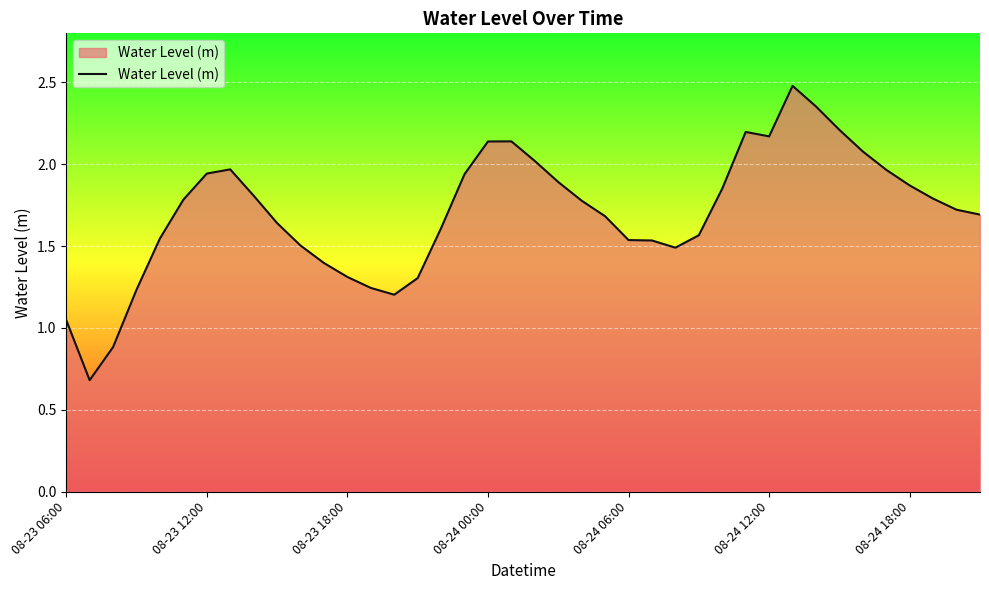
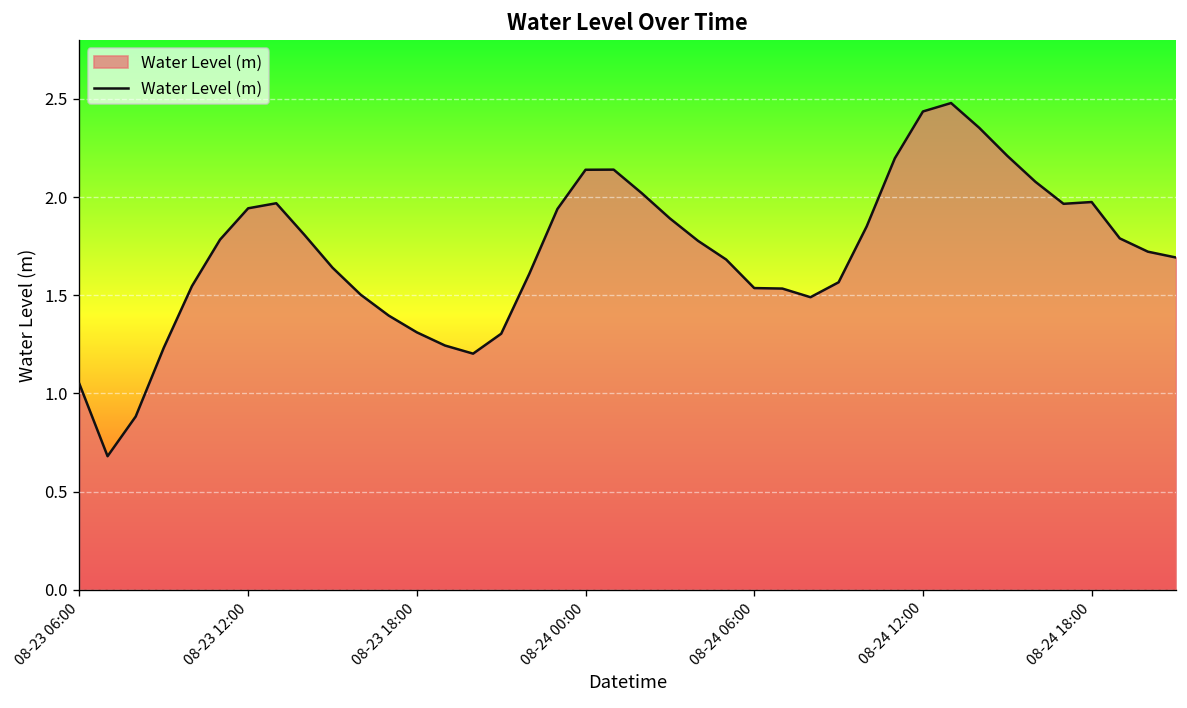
08-24 12:00: 2.17 -> 2.44
08-24 18:00: 1.87 -> 1.97
